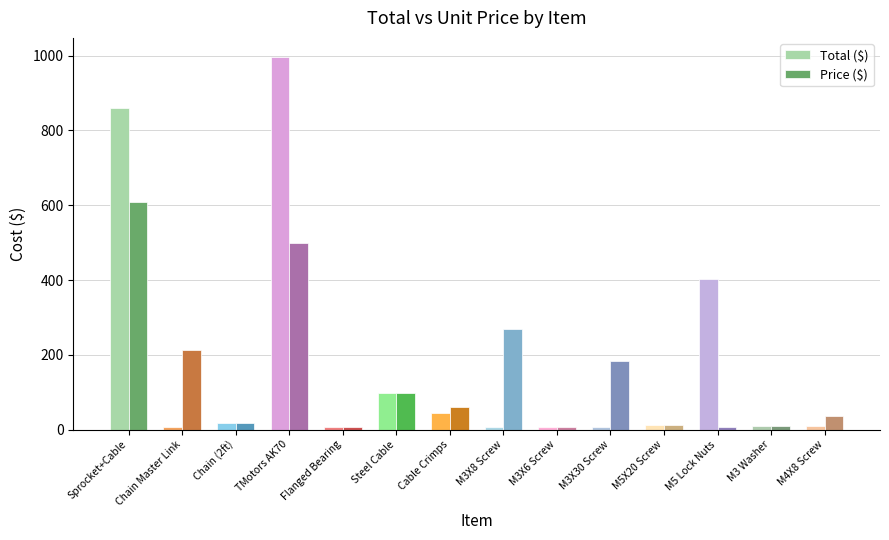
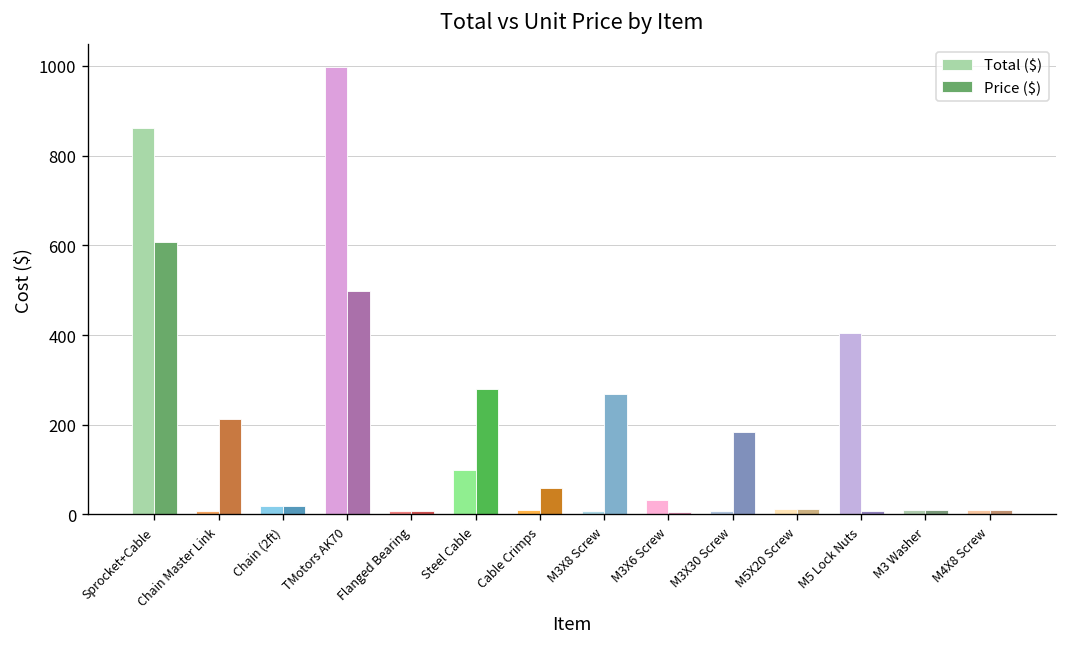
Price ($), Steel Cable: 100 -> 280
Total ($), Cable Crimps: 50 -> 10
Total ($), M3X6 Screw: 10 -> 30
Price ($), M4X8 Screw: 40 -> 10
